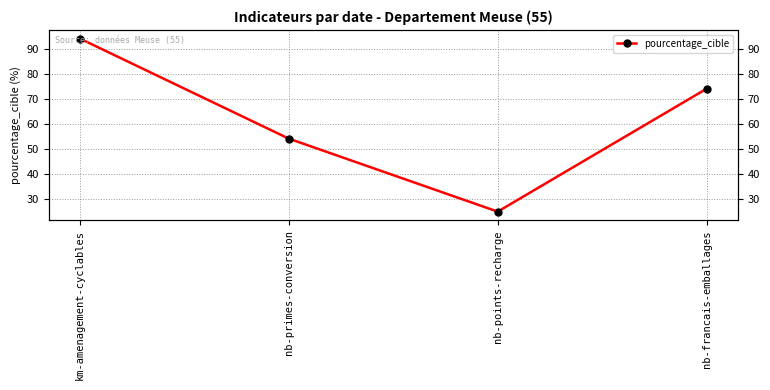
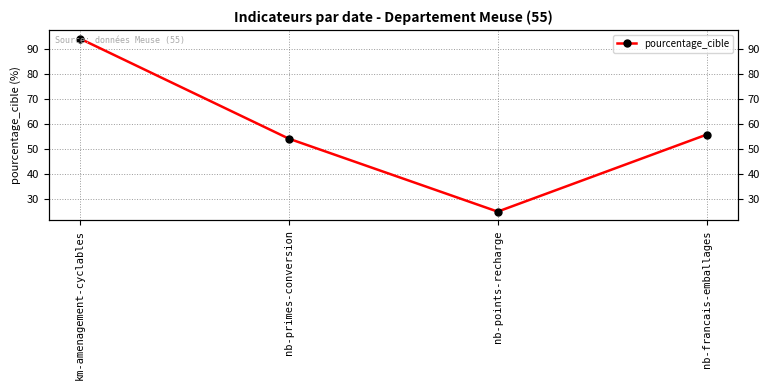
nb-francais-emballages: 74 -> 56
